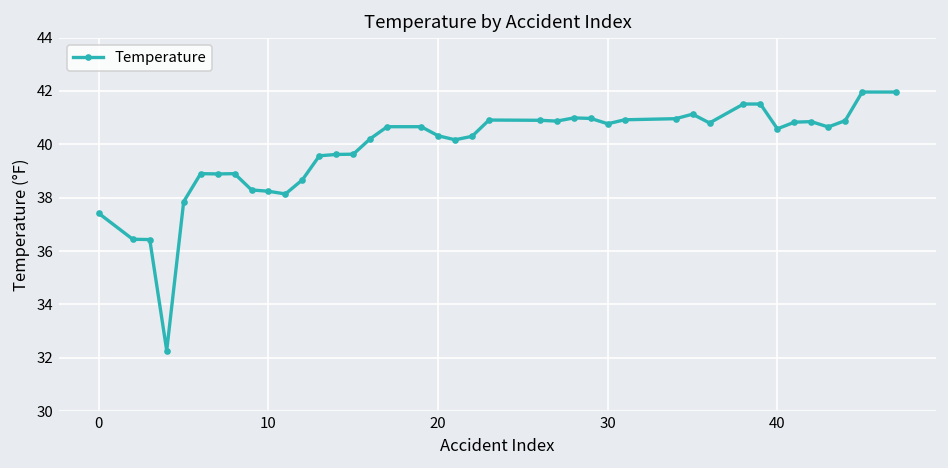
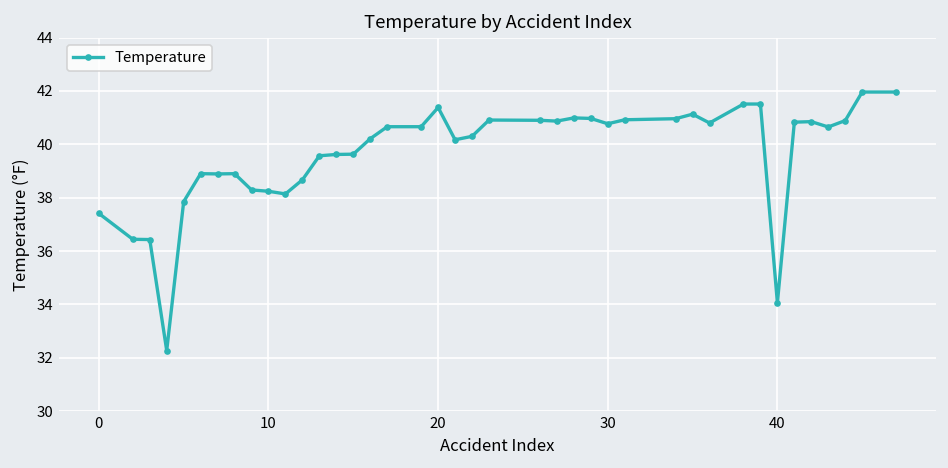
20: 40.3 -> 41.4
40: 40.6 -> 34.1
